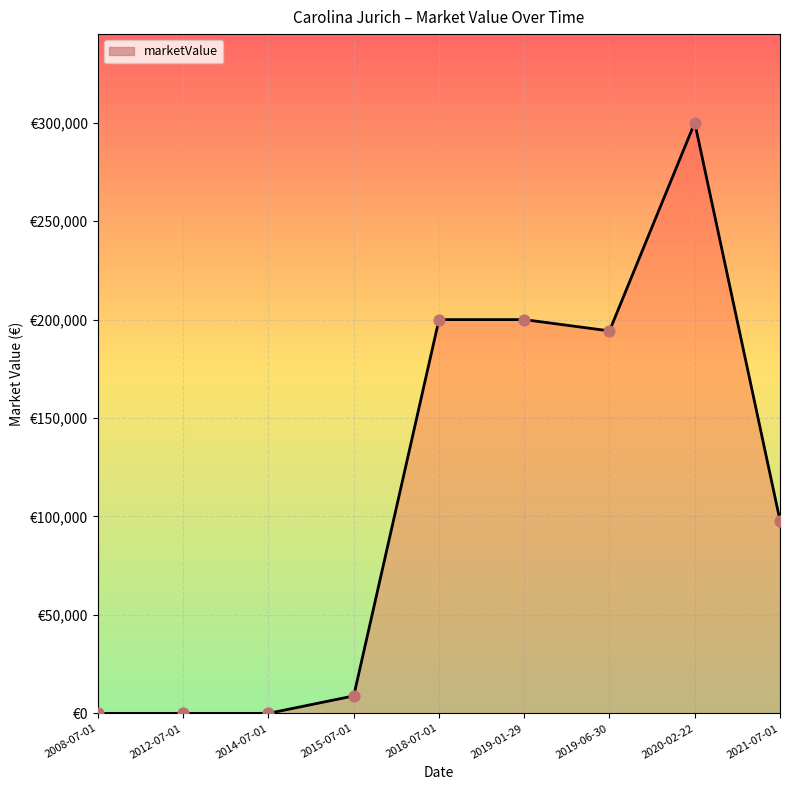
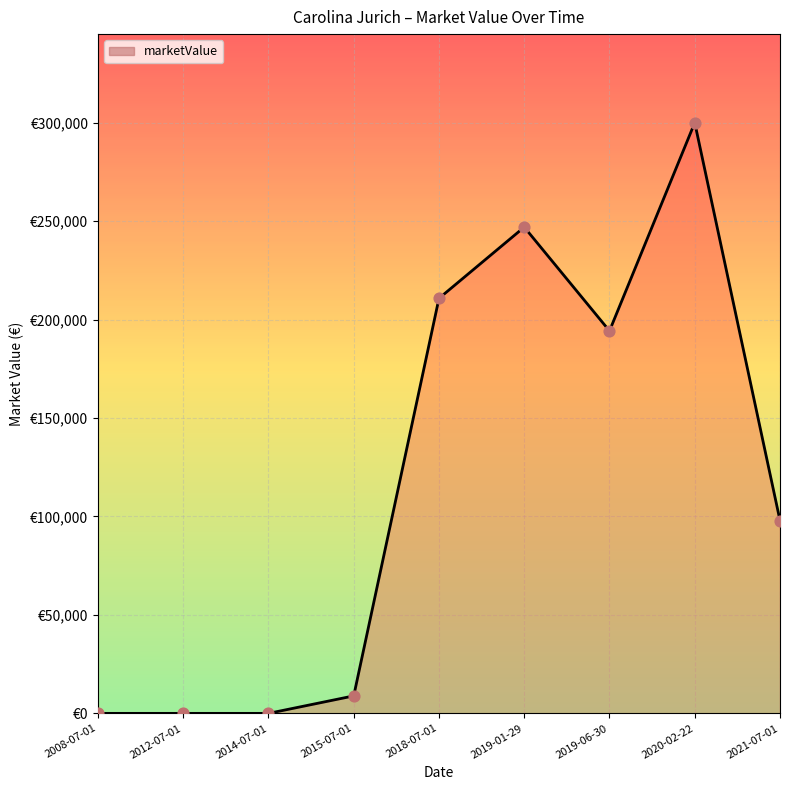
2018-07-01: €200,000 -> €211,000
2019-01-29: €200,000 -> €247,000
